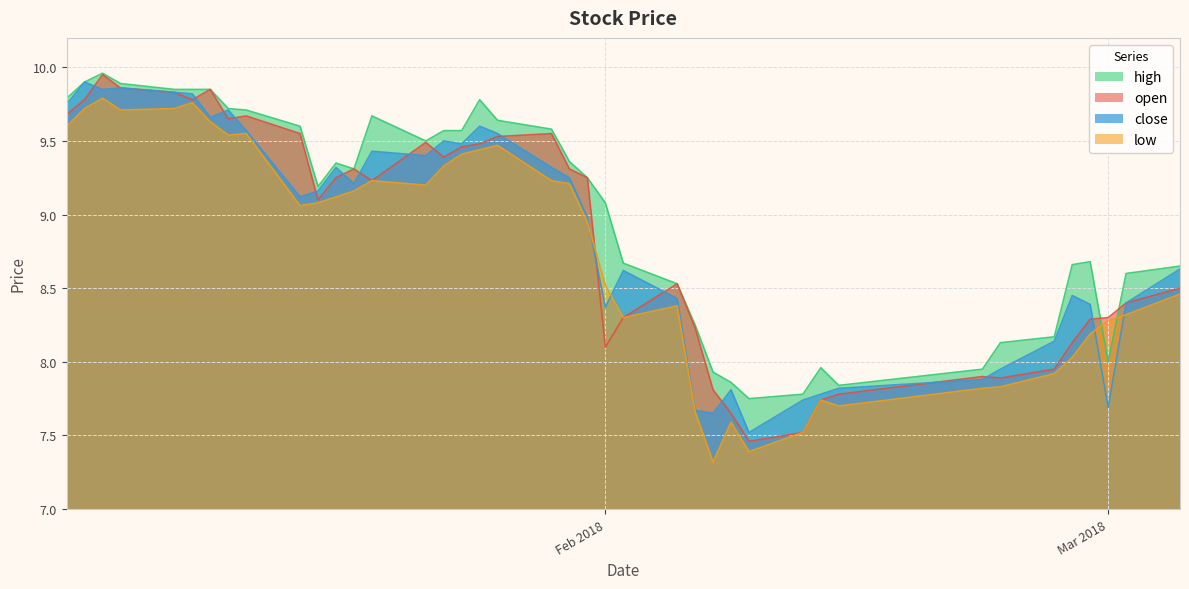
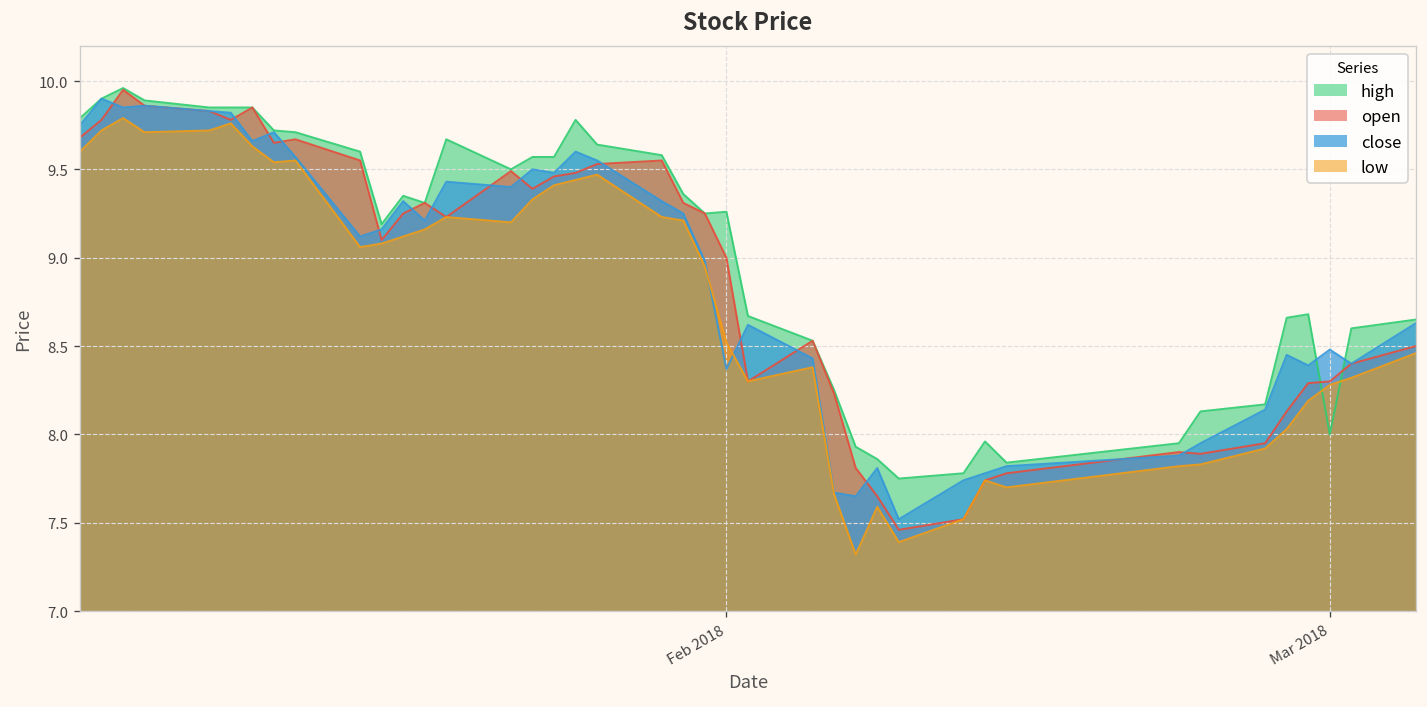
high, Feb 2018: 9.08 -> 9.26
open, Feb 2018: 8.1 -> 9.0
close, Mar 2018: 7.69 -> 8.48
